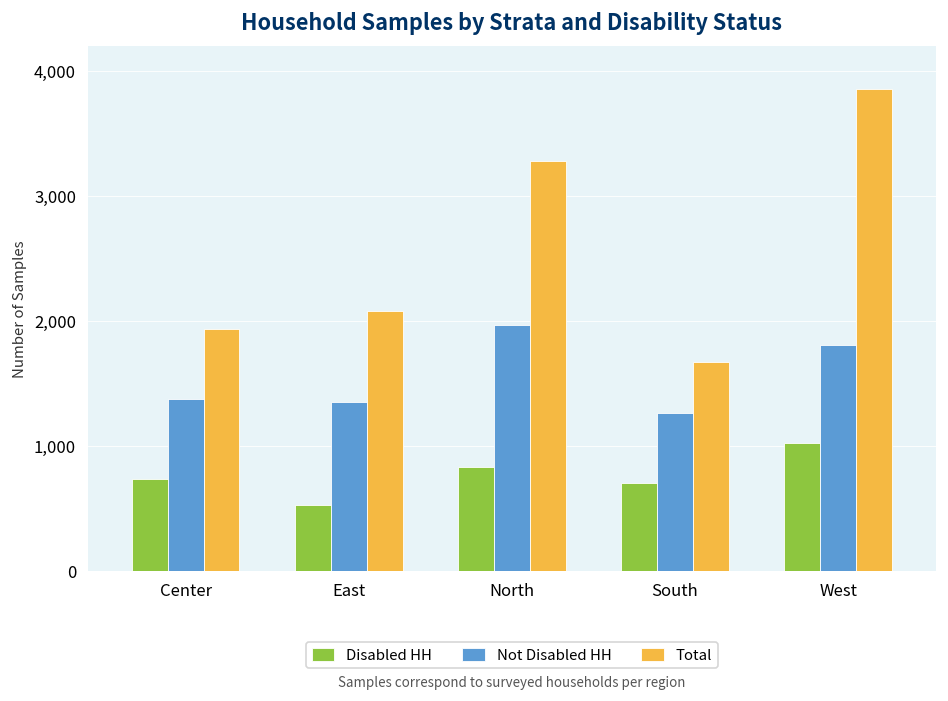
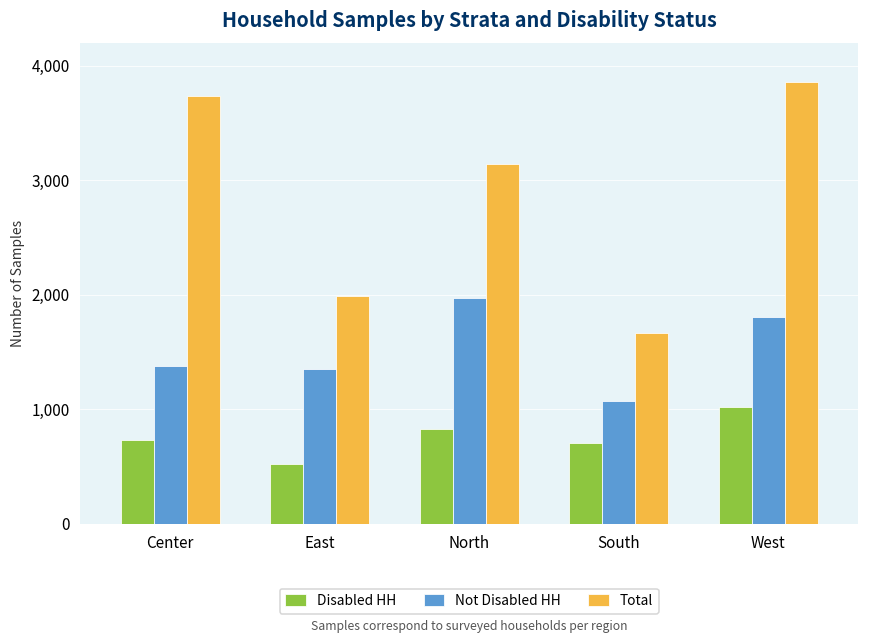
Total, Center: 1,940 -> 3,740
Total, East: 2,080 -> 1,990
Total, North: 3,280 -> 3,150
Not Disabled HH, South: 1,260 -> 1,070
